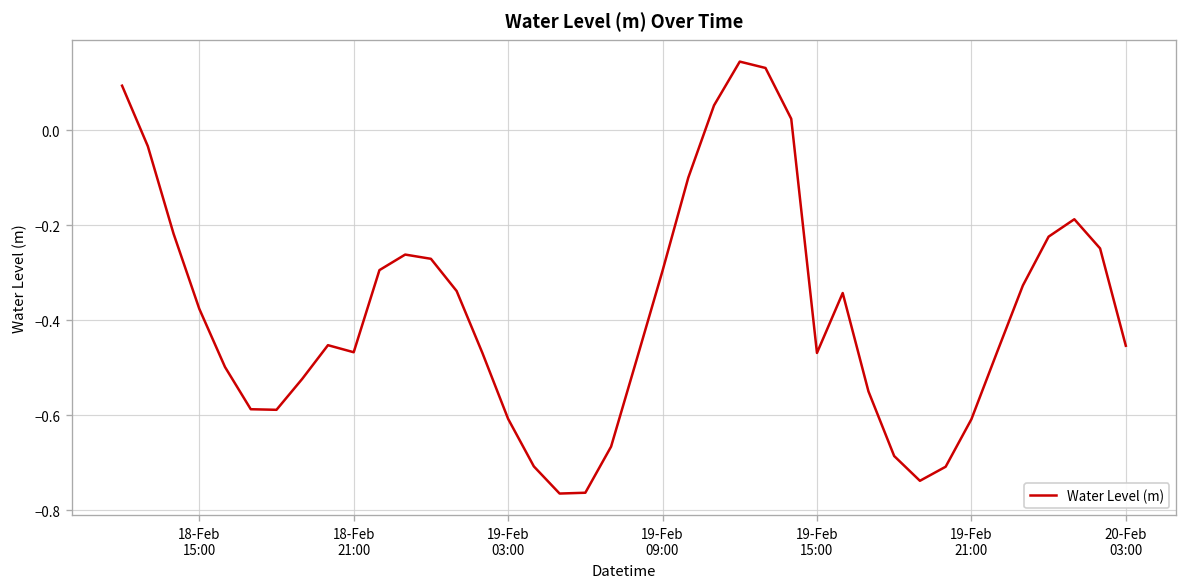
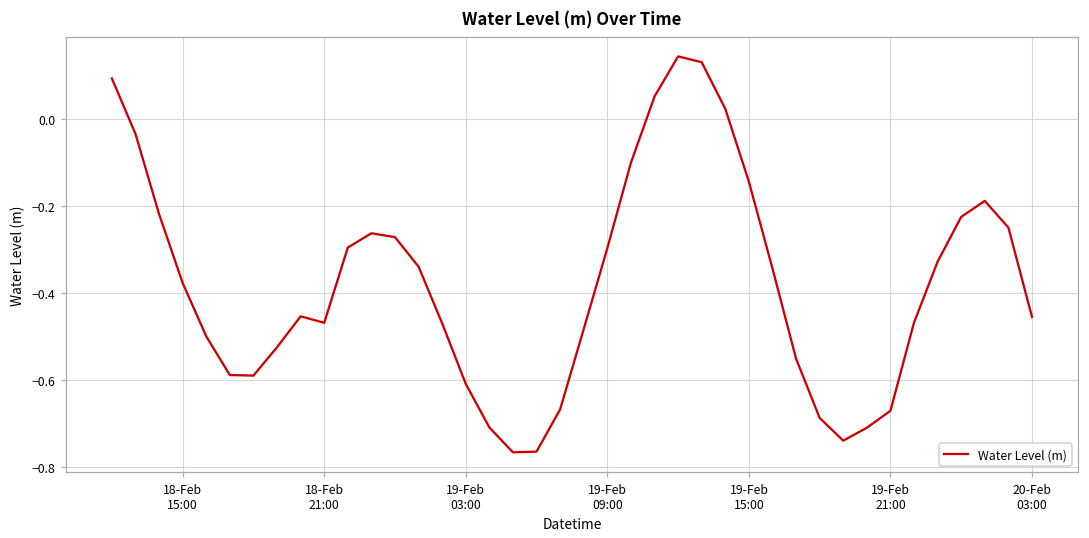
19-Feb 15:00: -0.47 -> -0.14
19-Feb 21:00: -0.61 -> -0.67
